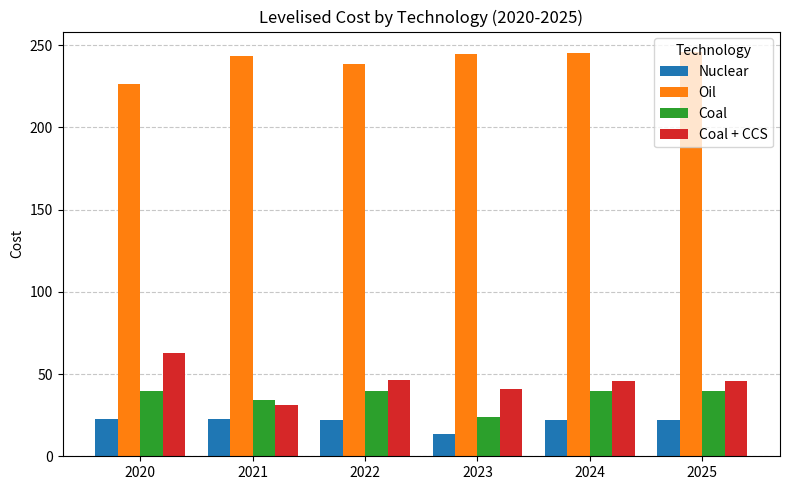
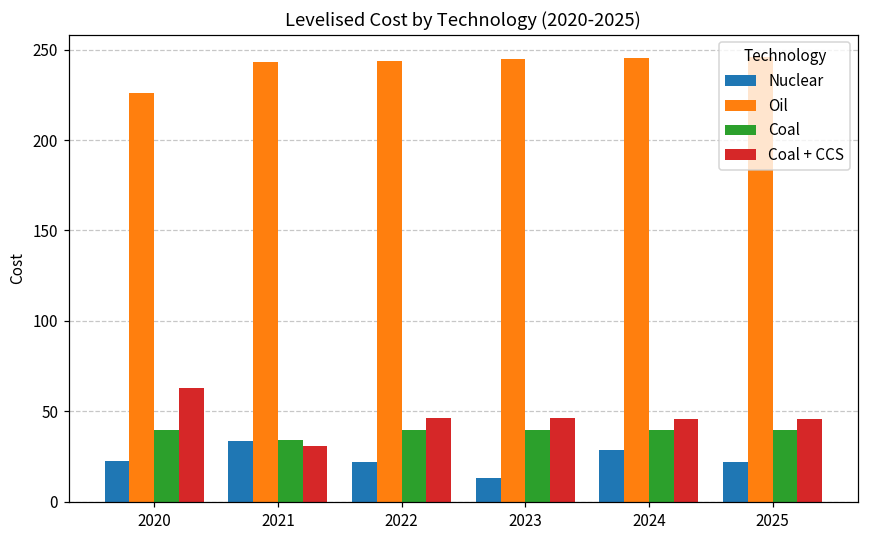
Nuclear, 2021: 22 -> 34
Oil, 2022: 239 -> 244
Coal, 2023: 24 -> 40
Coal + CCS, 2023: 41 -> 46
Nuclear, 2024: 22 -> 29
